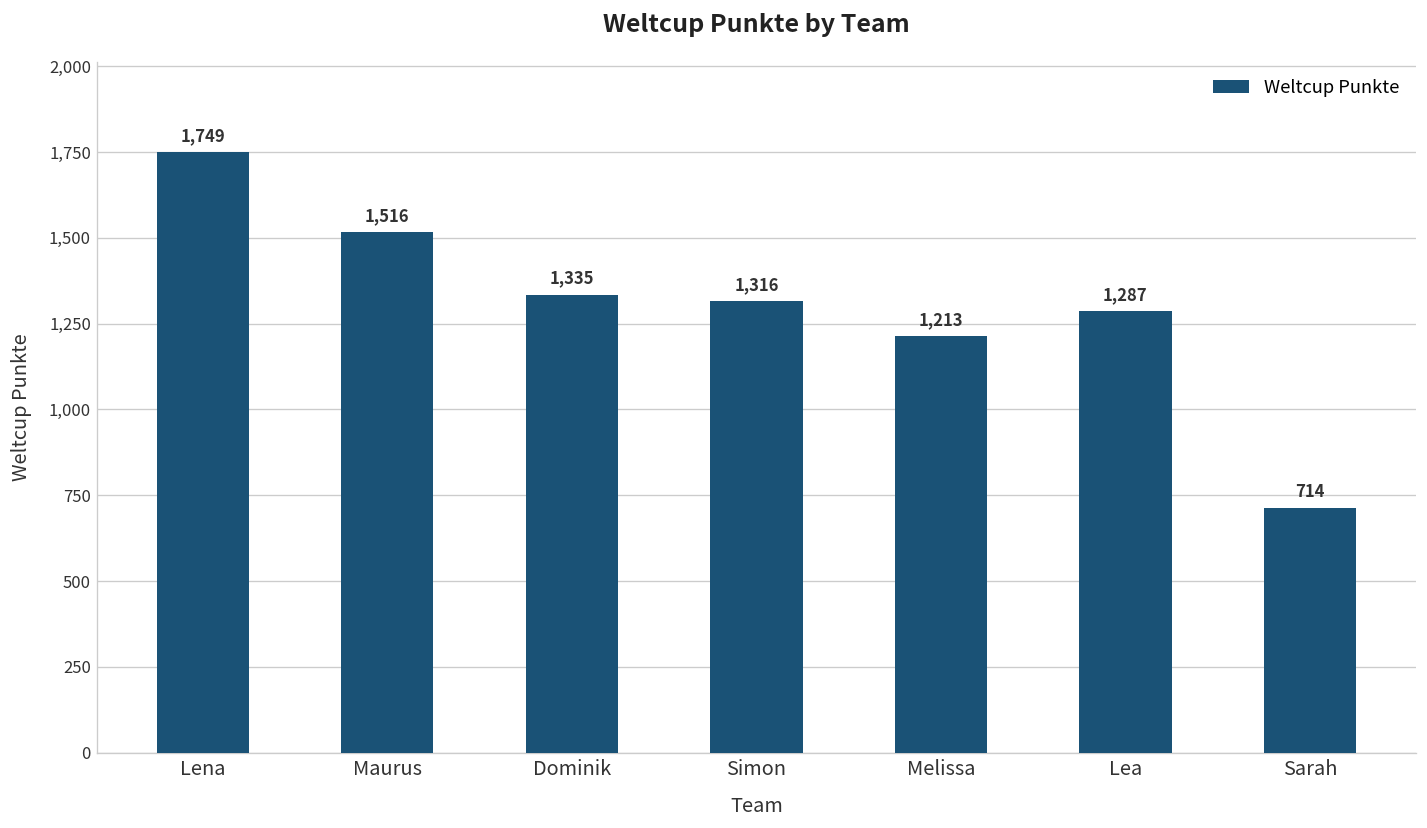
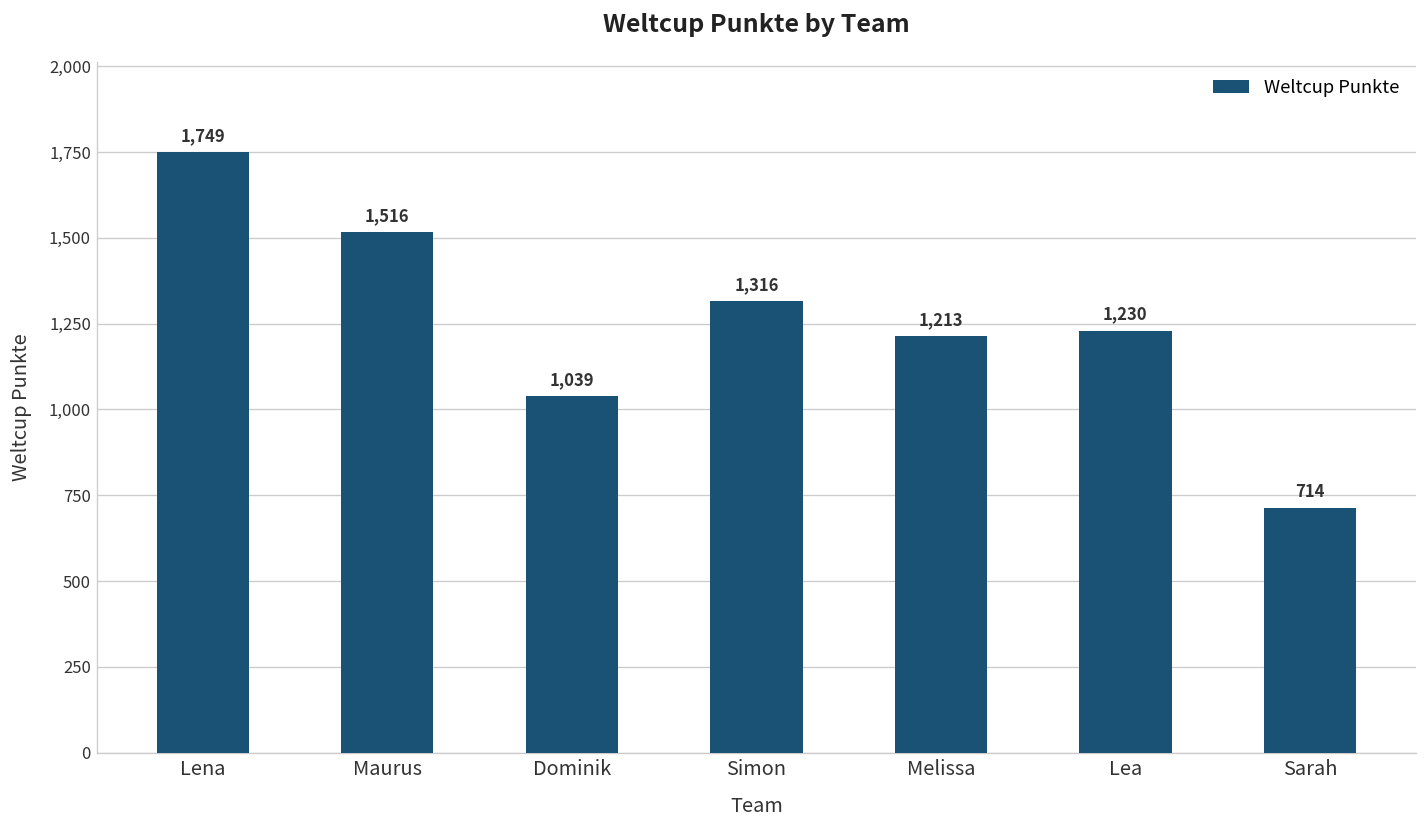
Dominik: 1,335 -> 1,039
Lea: 1,287 -> 1,230
